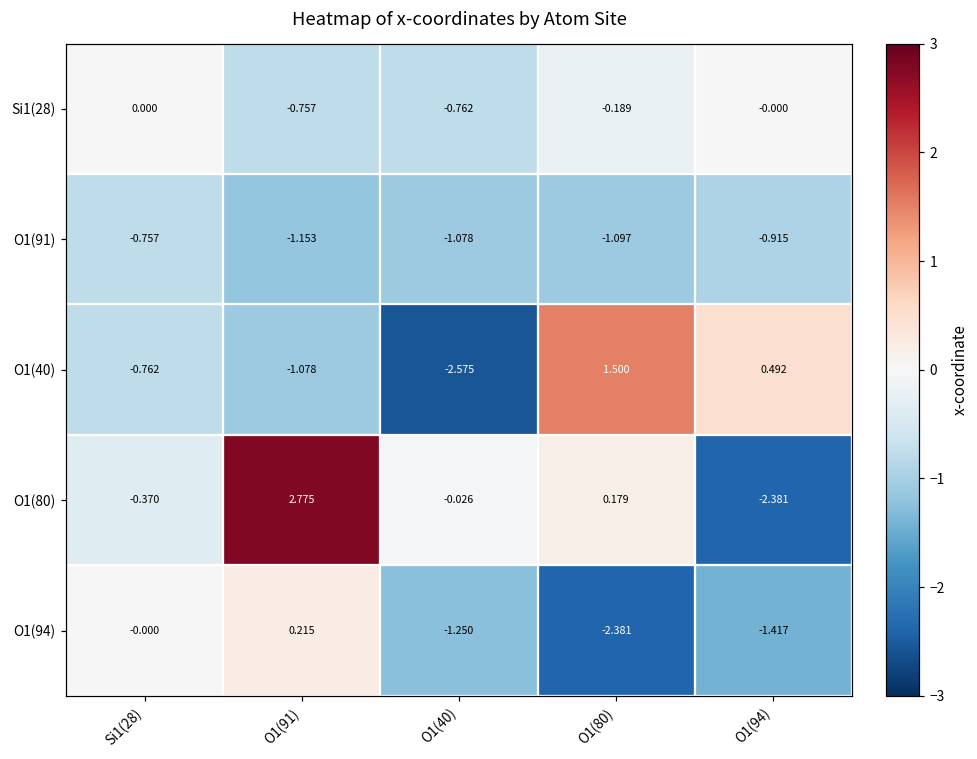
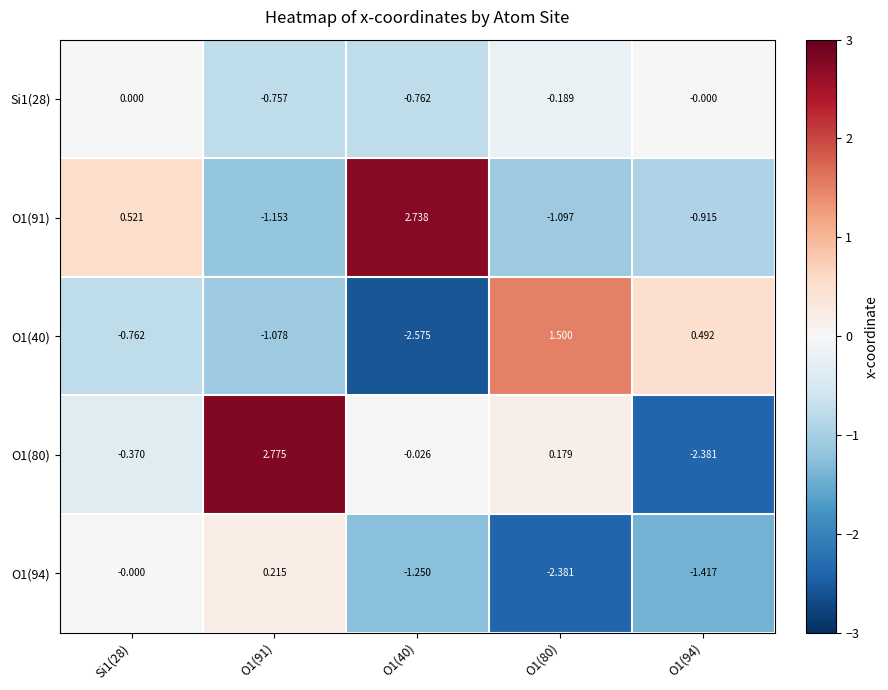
O1(91), Si1(28): -0.757 -> 0.521
O1(91), O1(40): -1.078 -> 2.738
